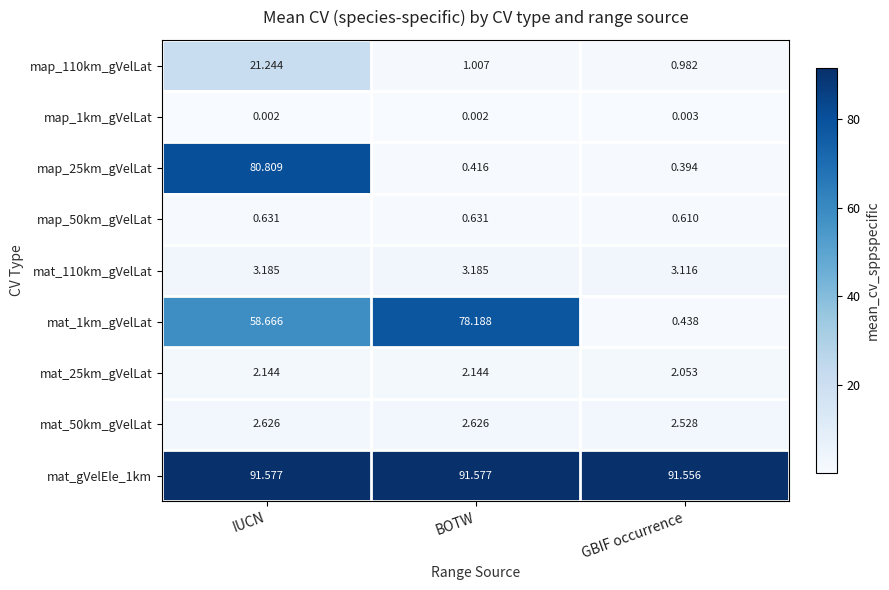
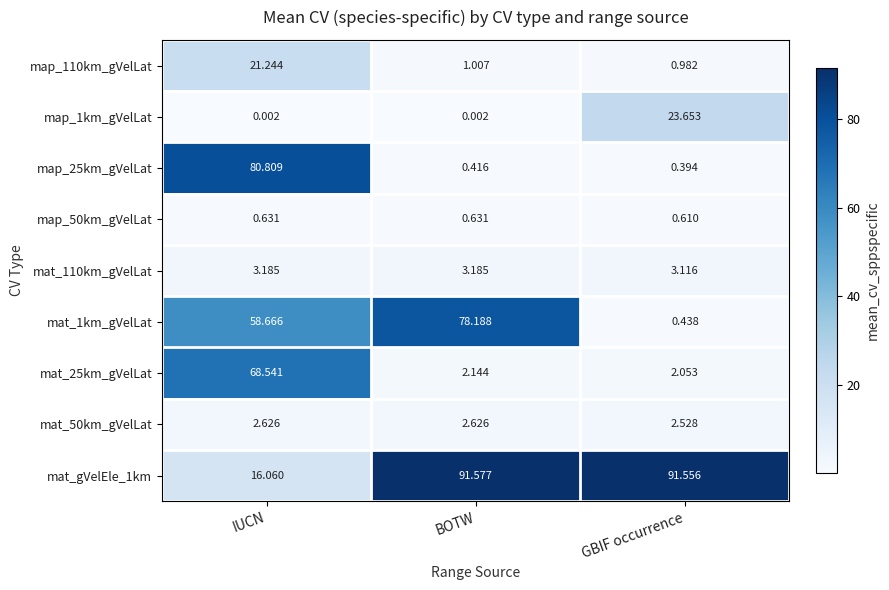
map_1km_gVelLat, GBIF occurrence: 0.003 -> 23.653
mat_25km_gVelLat, IUCN: 2.144 -> 68.541
mat_gVelEle_1km, IUCN: 91.577 -> 16.060
